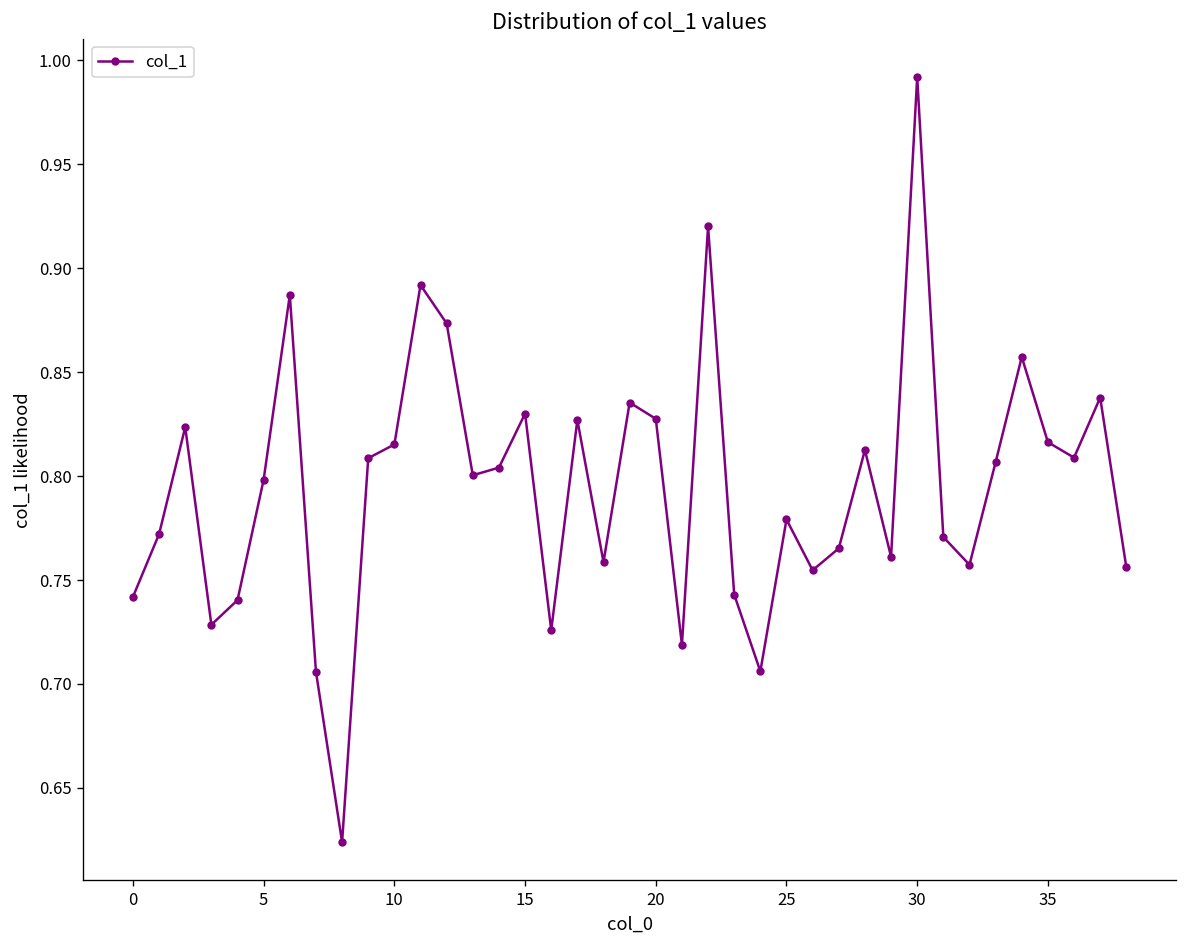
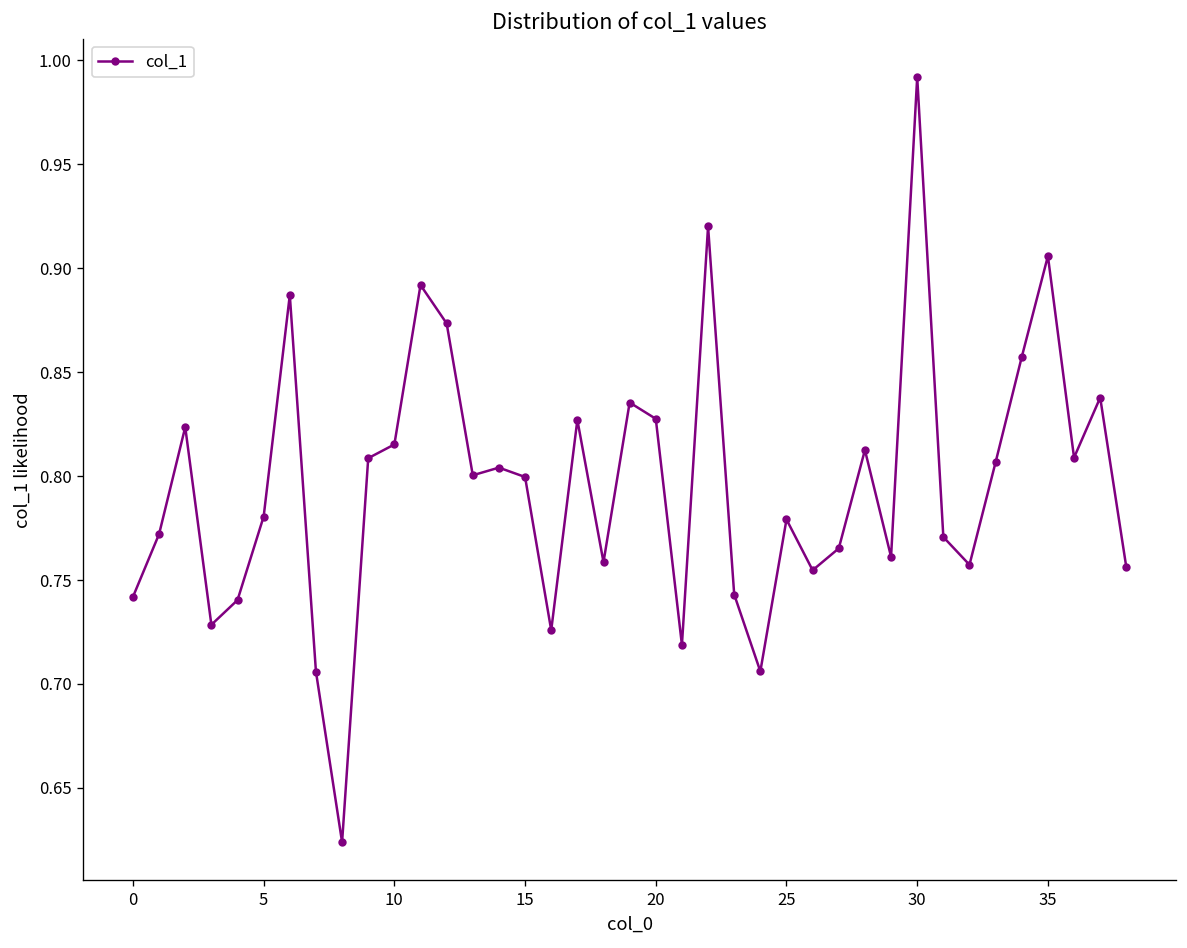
5: 0.798 -> 0.781
15: 0.830 -> 0.800
35: 0.816 -> 0.906
